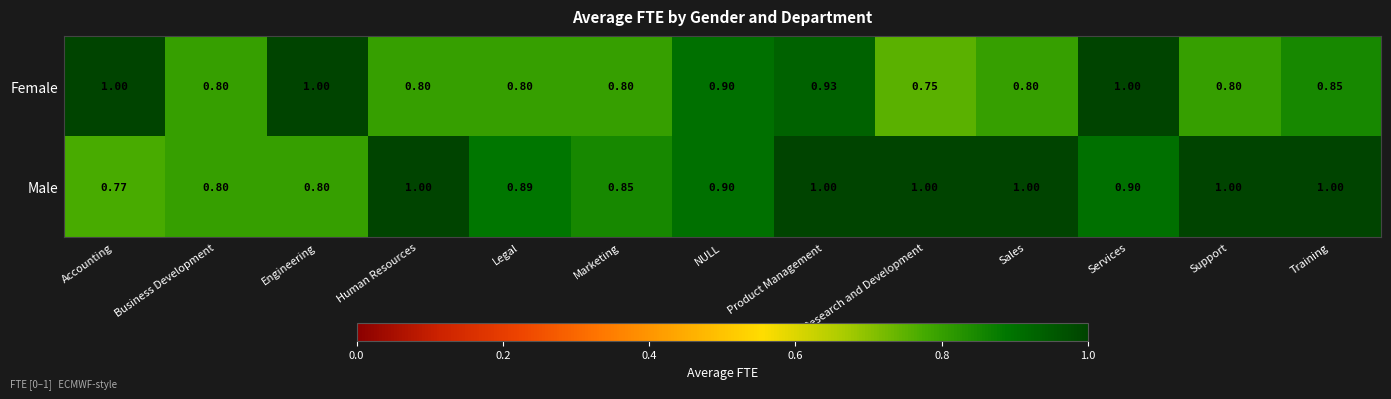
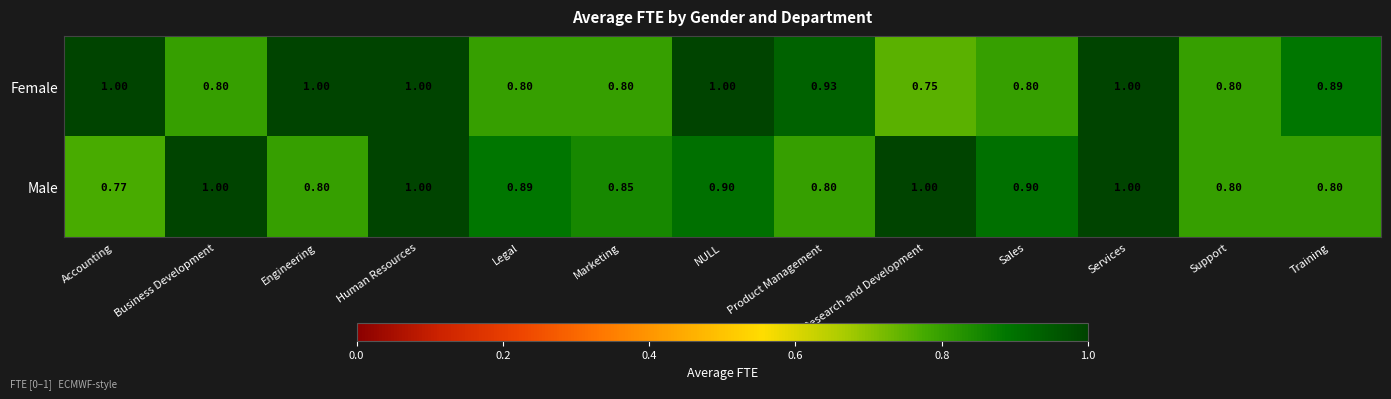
Female, Human Resources: 0.80 -> 1.00
Female, NULL: 0.90 -> 1.00
Female, Training: 0.85 -> 0.89
Male, Business Development: 0.80 -> 1.00
Male, Product Management: 1.00 -> 0.80
Male, Sales: 1.00 -> 0.90
Male, Services: 0.90 -> 1.00
Male, Support: 1.00 -> 0.80
Male, Training: 1.00 -> 0.80
